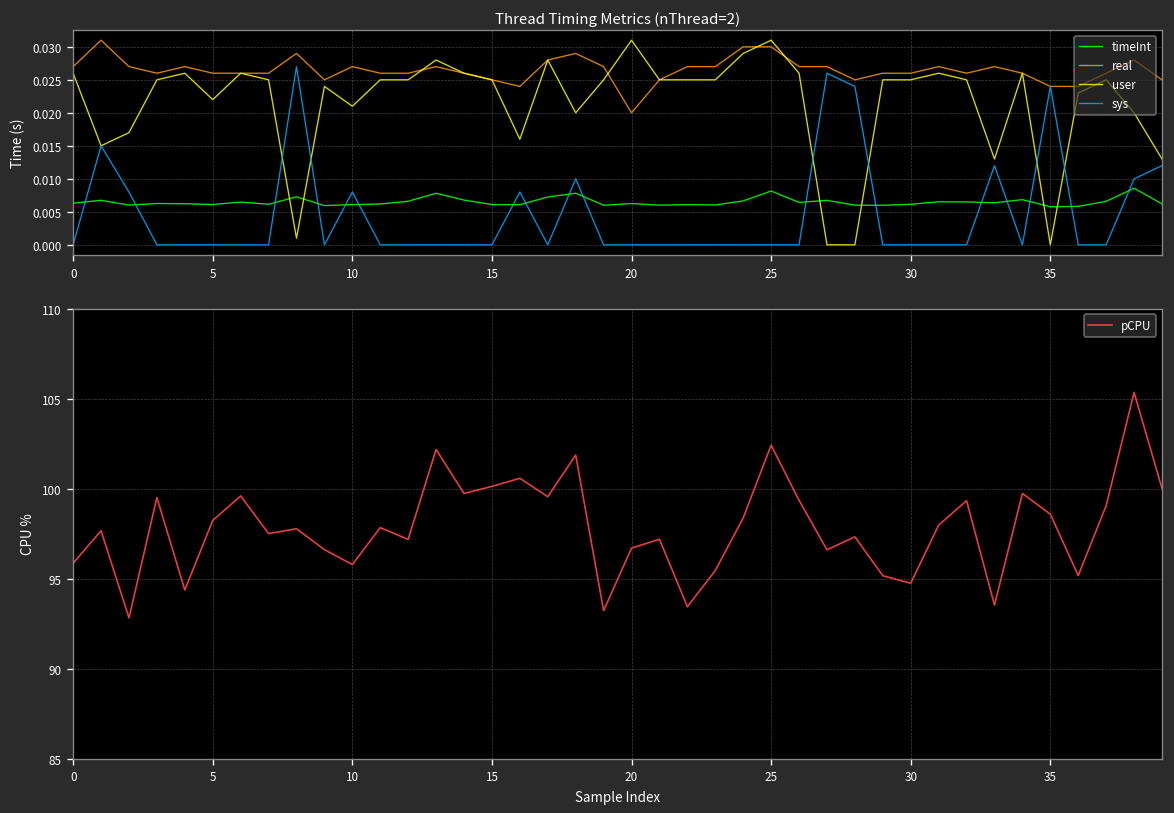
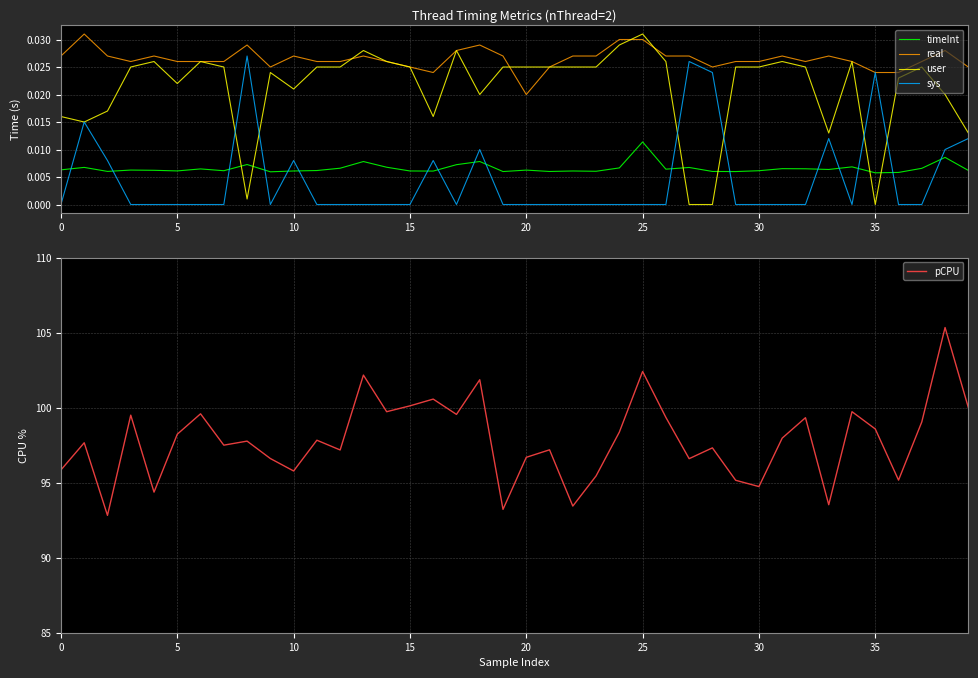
Thread Timing Metrics (nThread=2), user, 0: 0.026 -> 0.016
Thread Timing Metrics (nThread=2), user, 20: 0.031 -> 0.025
Thread Timing Metrics (nThread=2), timeInt, 25: 0.008 -> 0.011
